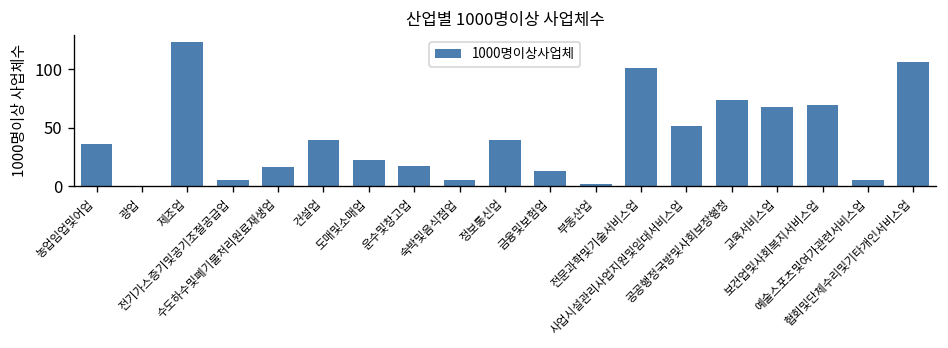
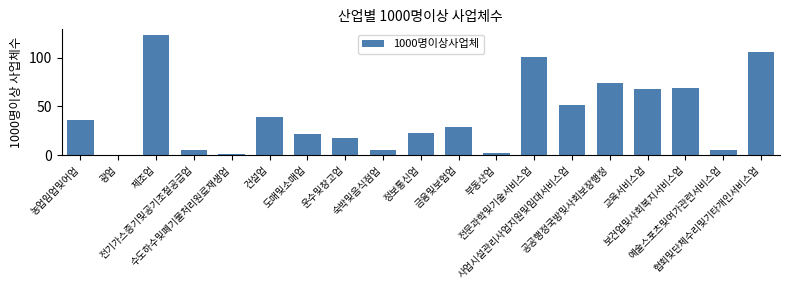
수도하수및폐기물처리원료재생업: 20 -> 0
정보통신업: 40 -> 20
금융및보험업: 10 -> 30
